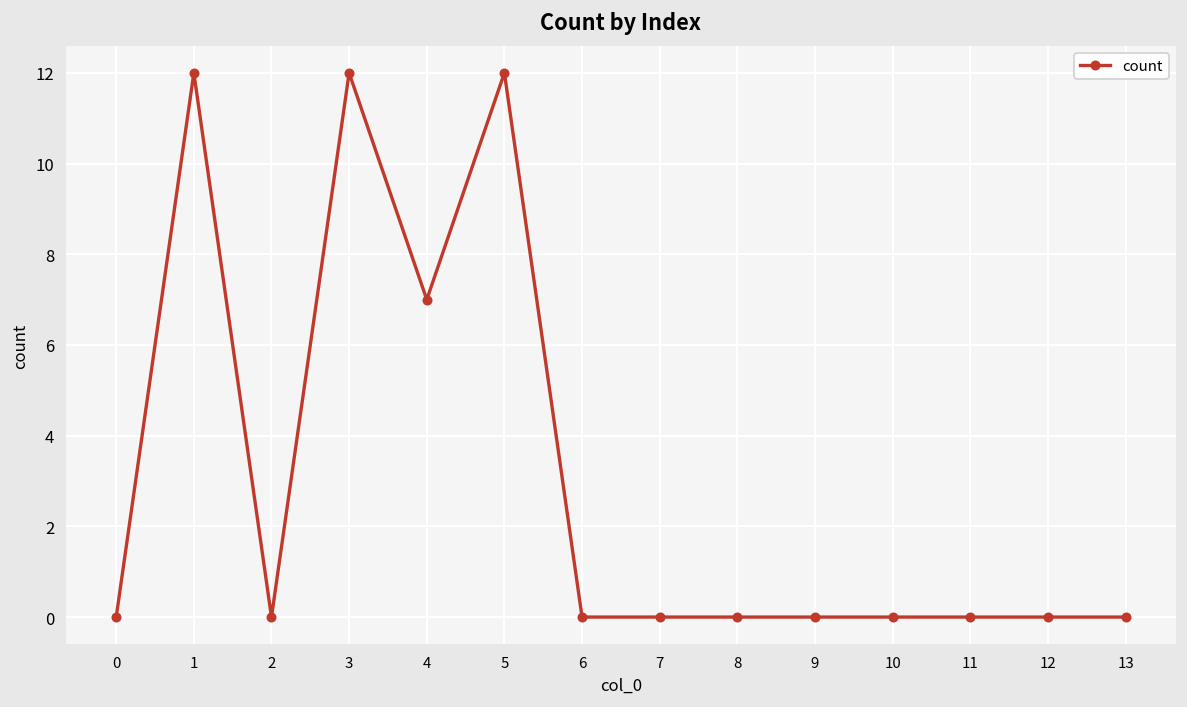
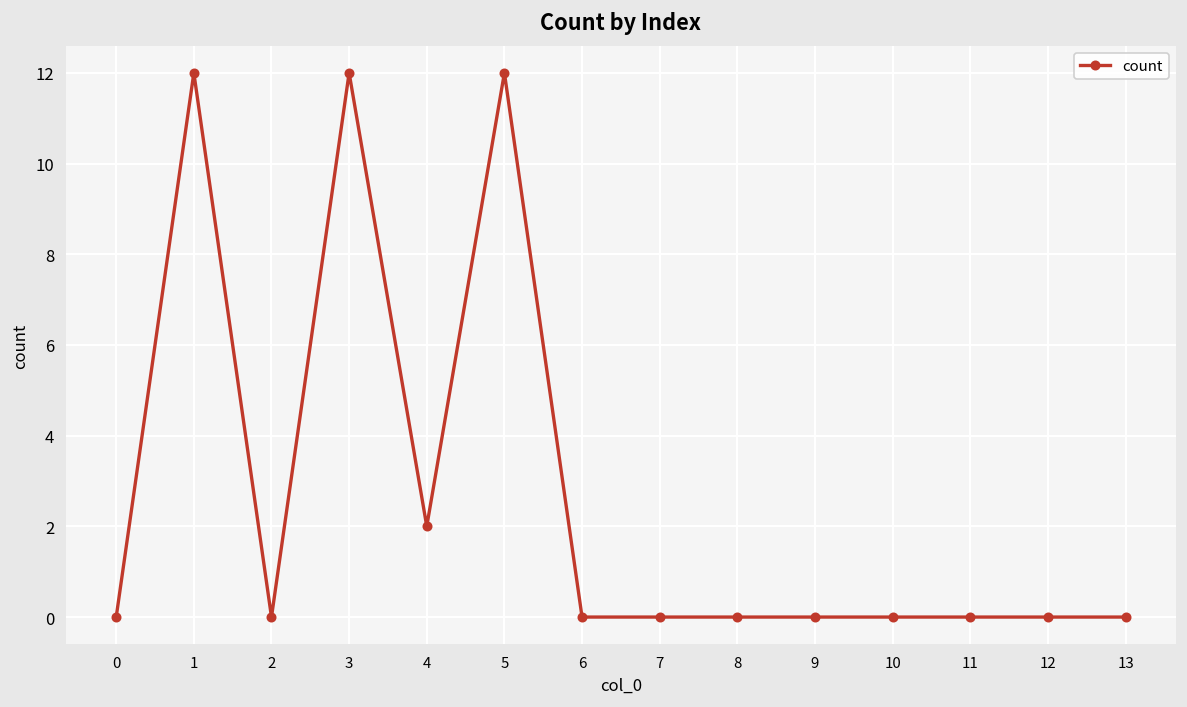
4: 7 -> 2
